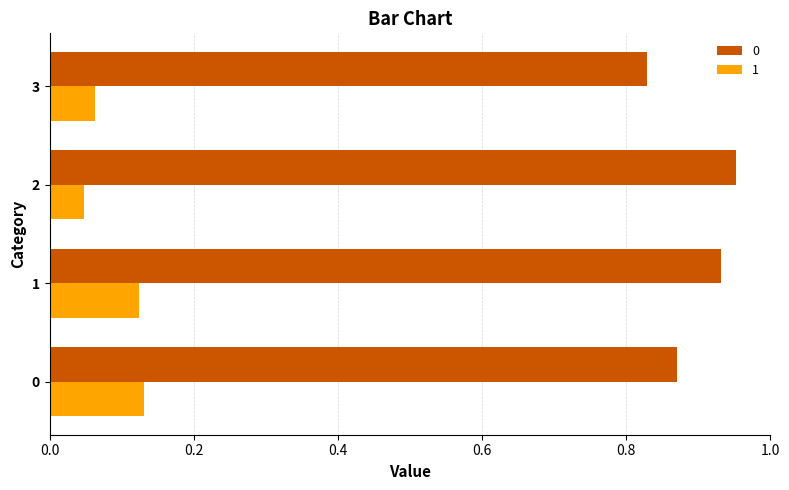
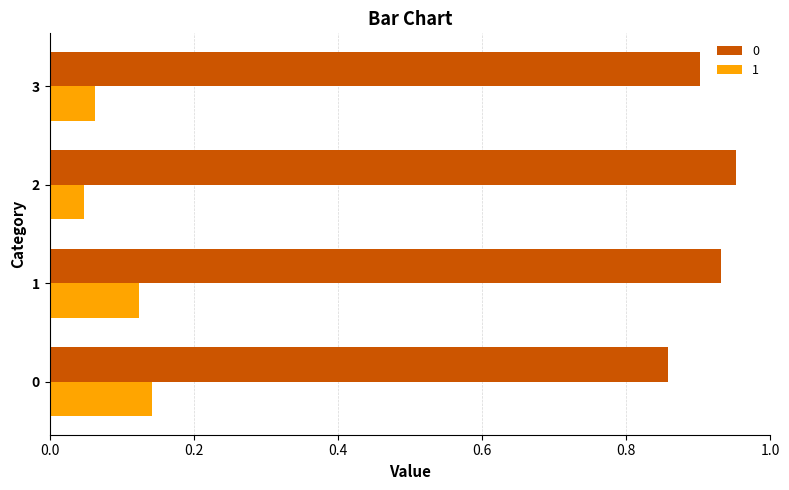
0, 3: 0.83 -> 0.90
0, 0: 0.87 -> 0.86
1, 0: 0.13 -> 0.14
